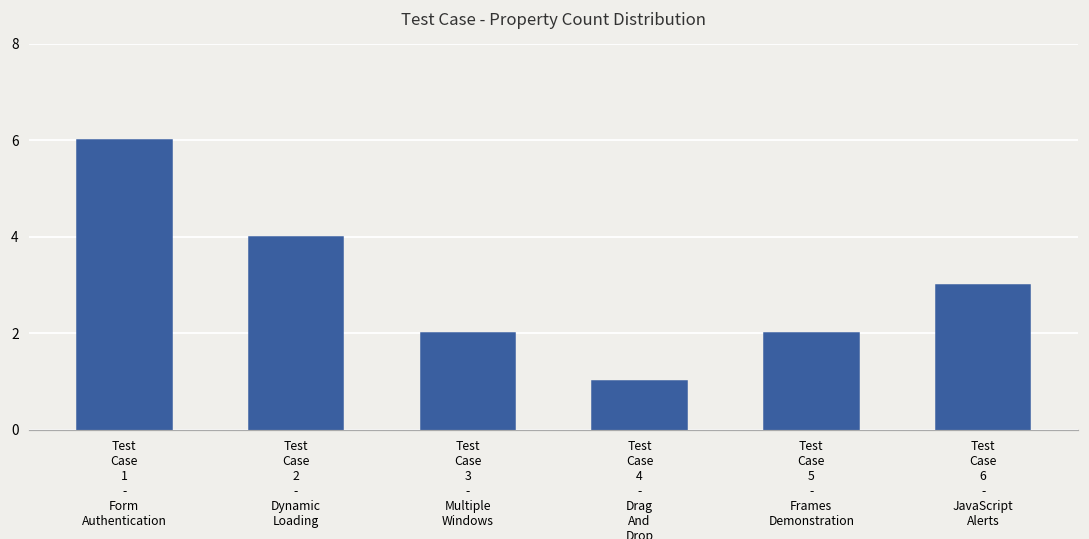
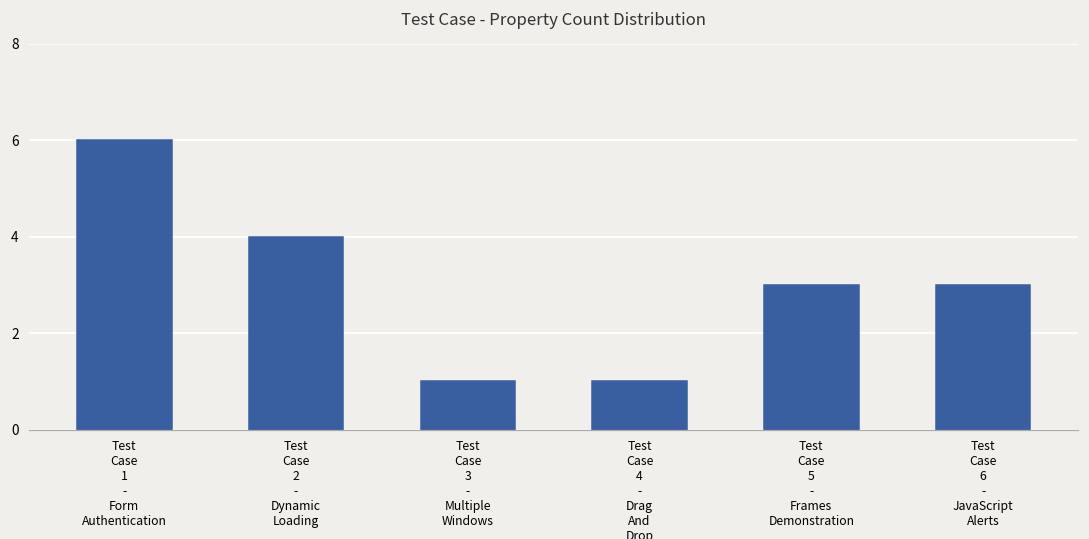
Test Case 3 - Multiple Windows: 2 -> 1
Test Case 5 - Frames Demonstration: 2 -> 3
